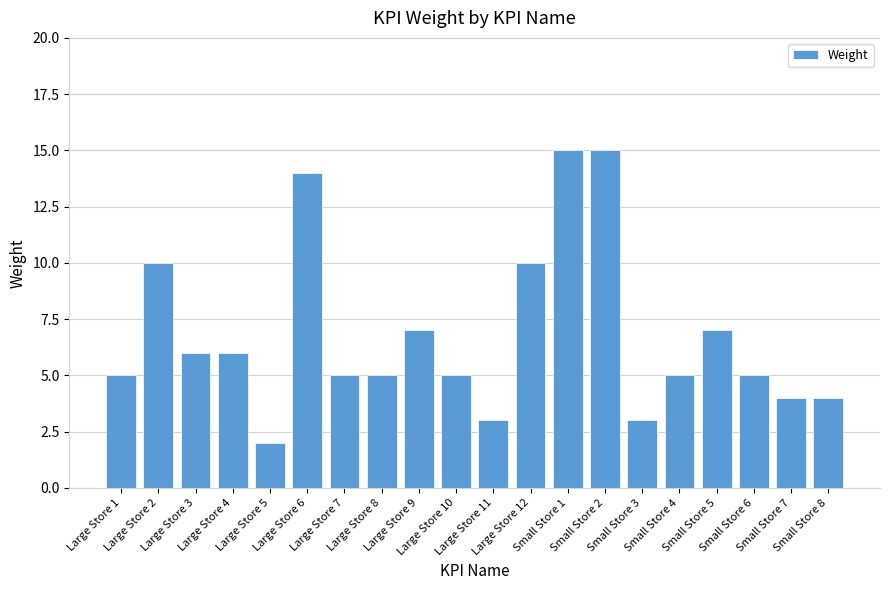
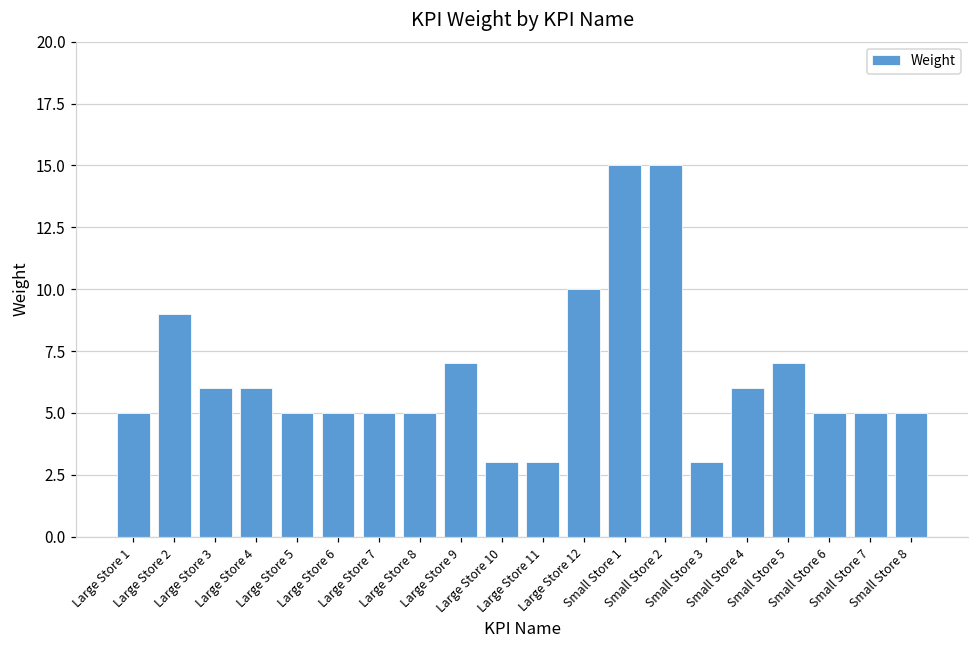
Large Store 2: 10 -> 9
Large Store 5: 2 -> 5
Large Store 6: 14 -> 5
Large Store 10: 5 -> 3
Small Store 4: 5 -> 6
Small Store 7: 4 -> 5
Small Store 8: 4 -> 5
